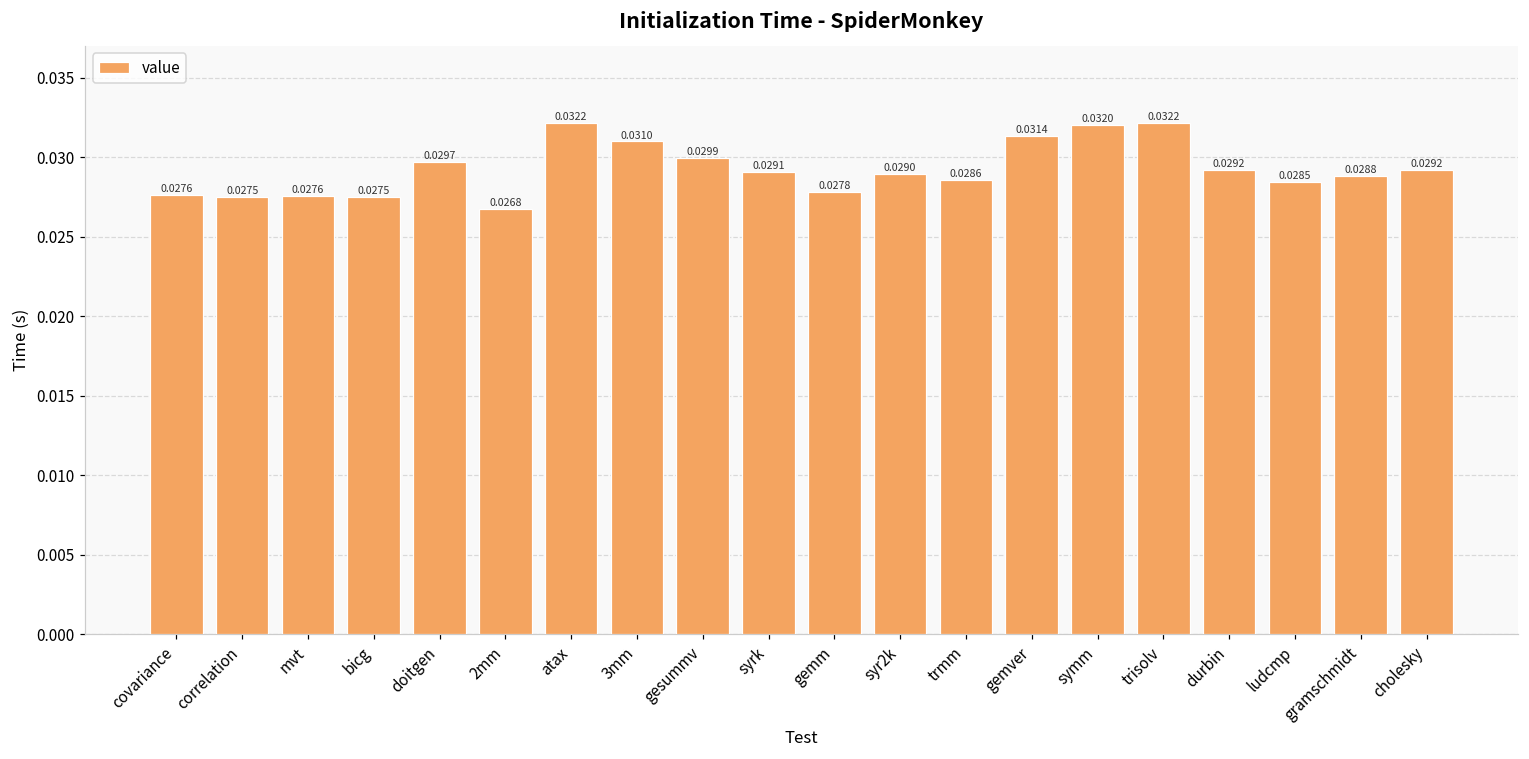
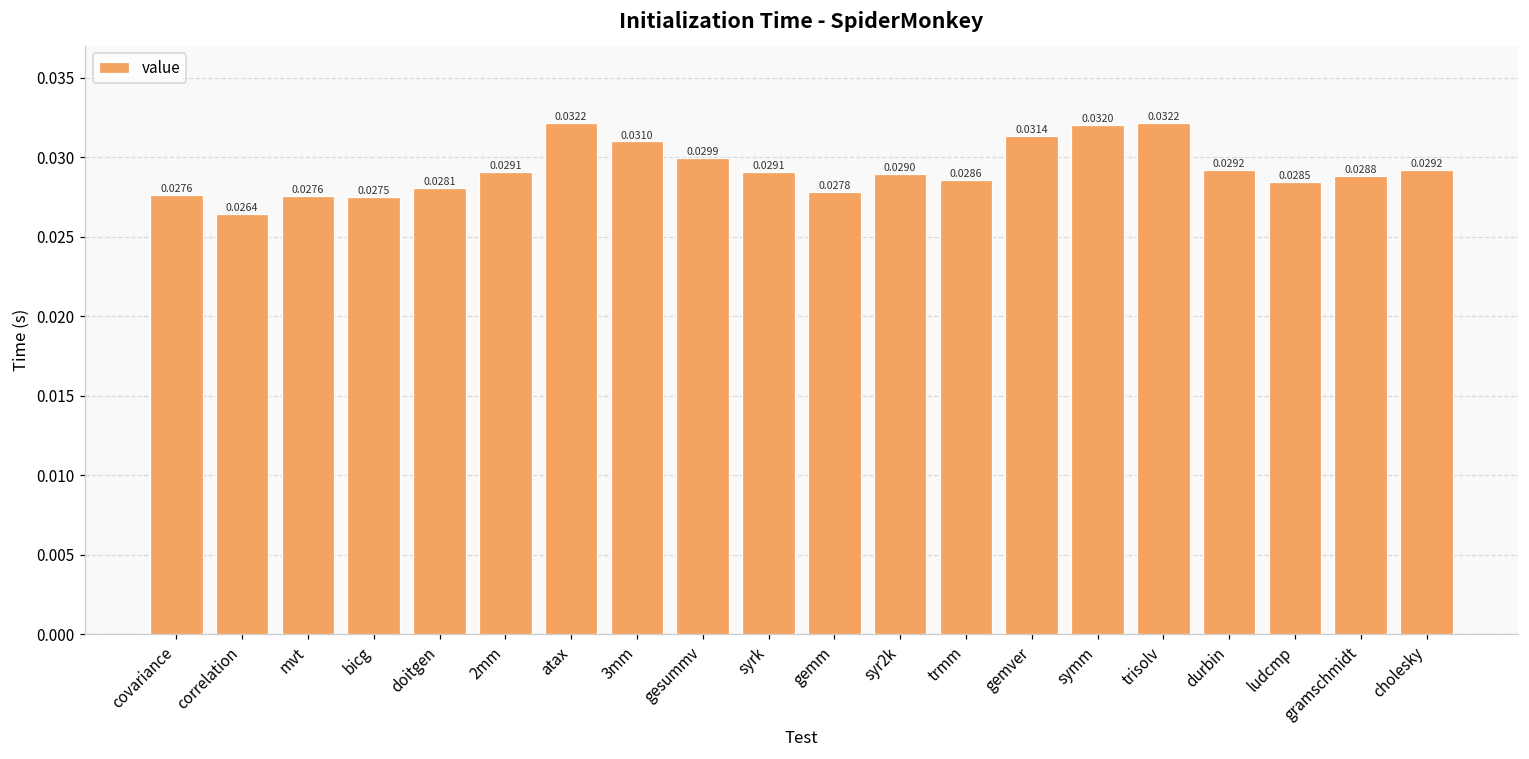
correlation: 0.0275 -> 0.0264
doitgen: 0.0297 -> 0.0281
2mm: 0.0268 -> 0.0291
